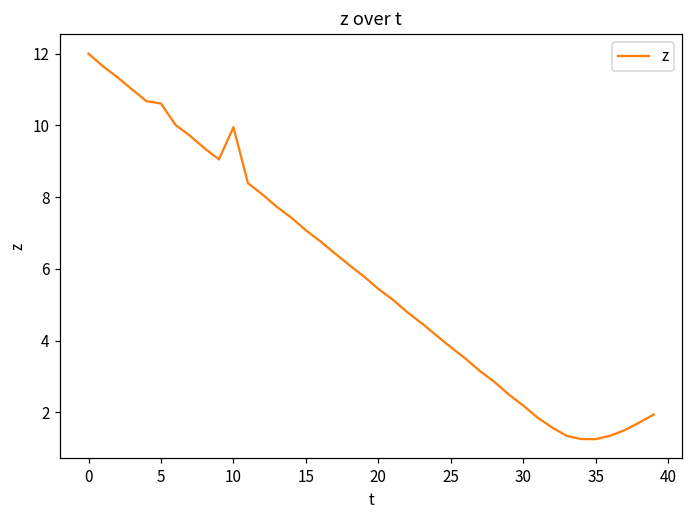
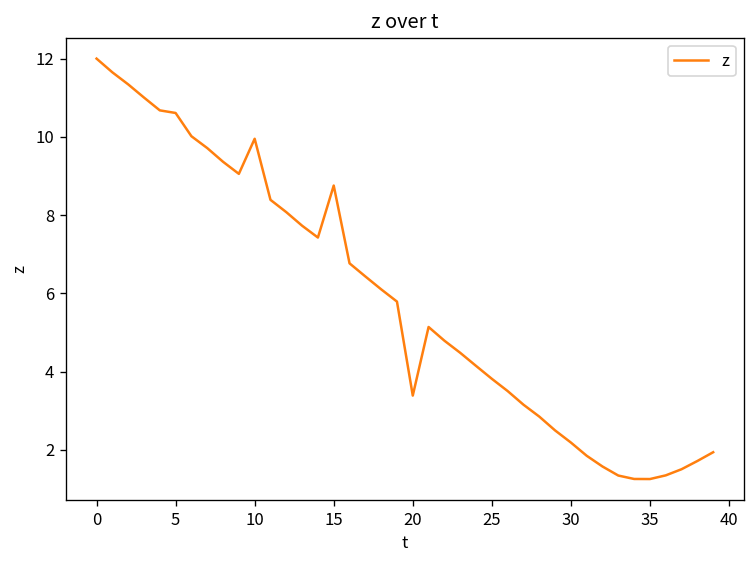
15: 7.1 -> 8.8
20: 5.4 -> 3.4
